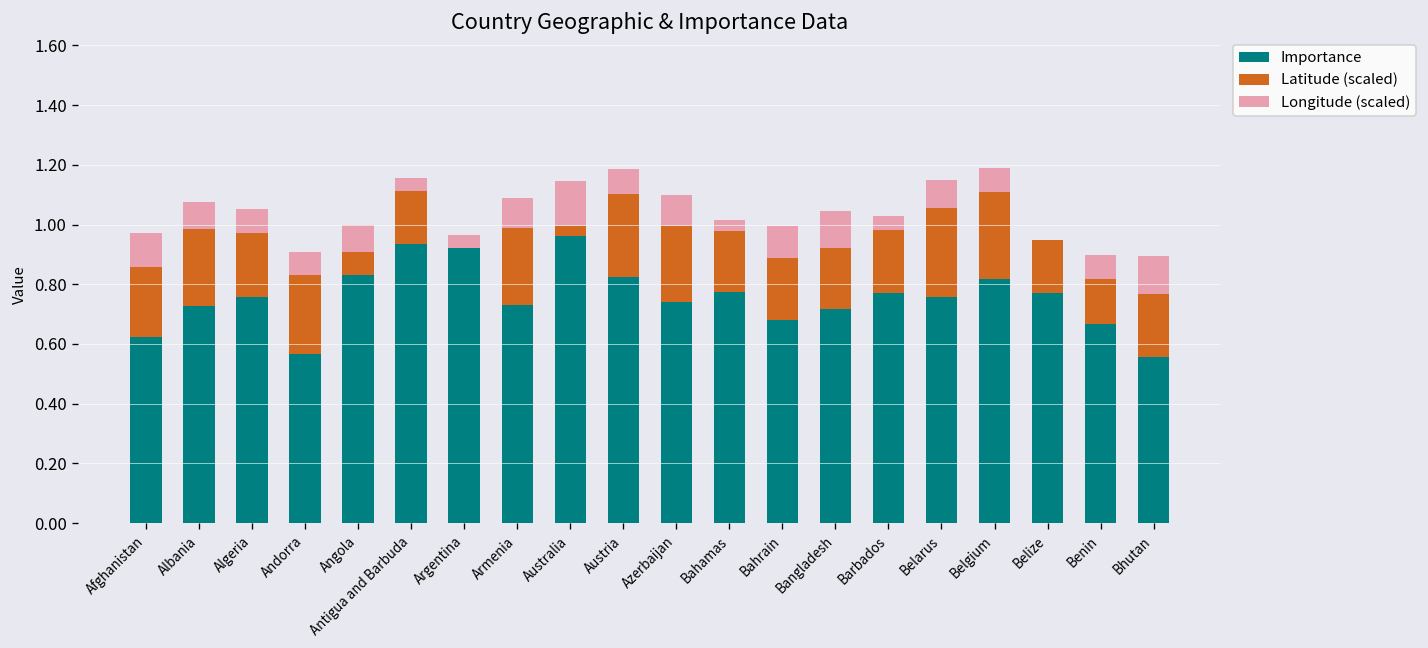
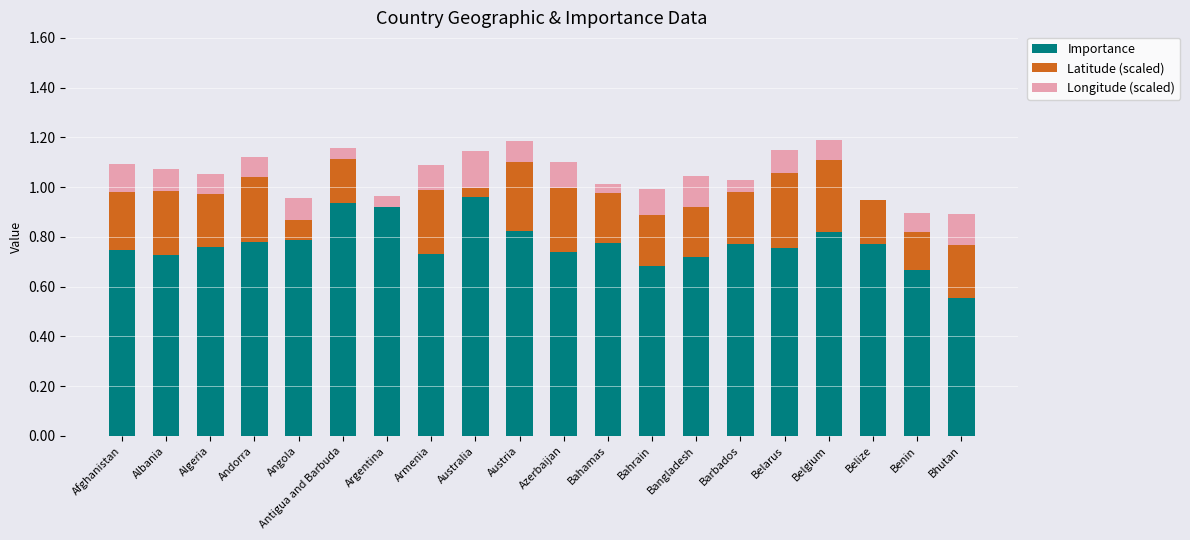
Importance, Afghanistan: 0.62 -> 0.75
Importance, Andorra: 0.57 -> 0.78
Importance, Angola: 0.83 -> 0.79
